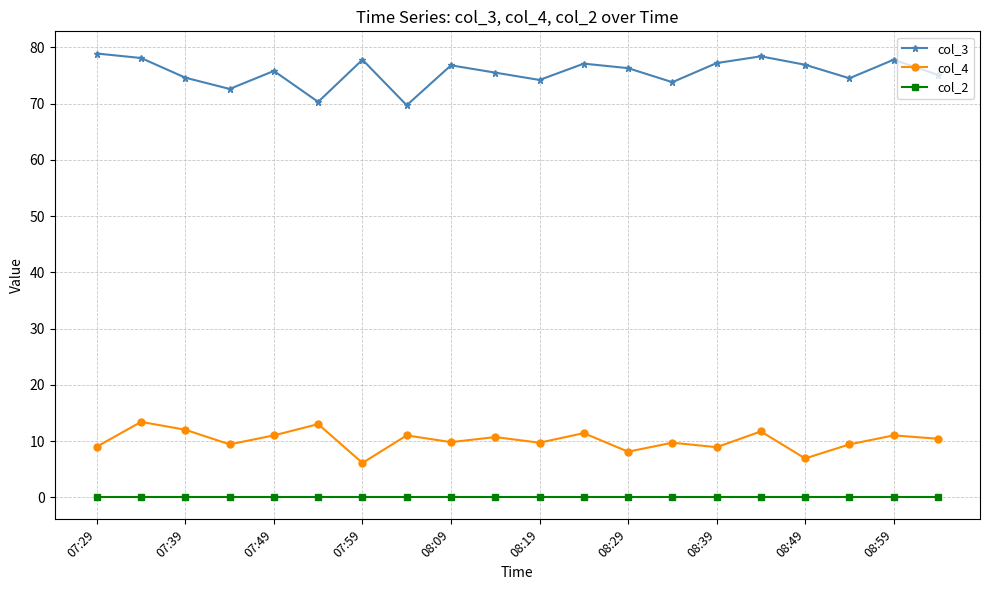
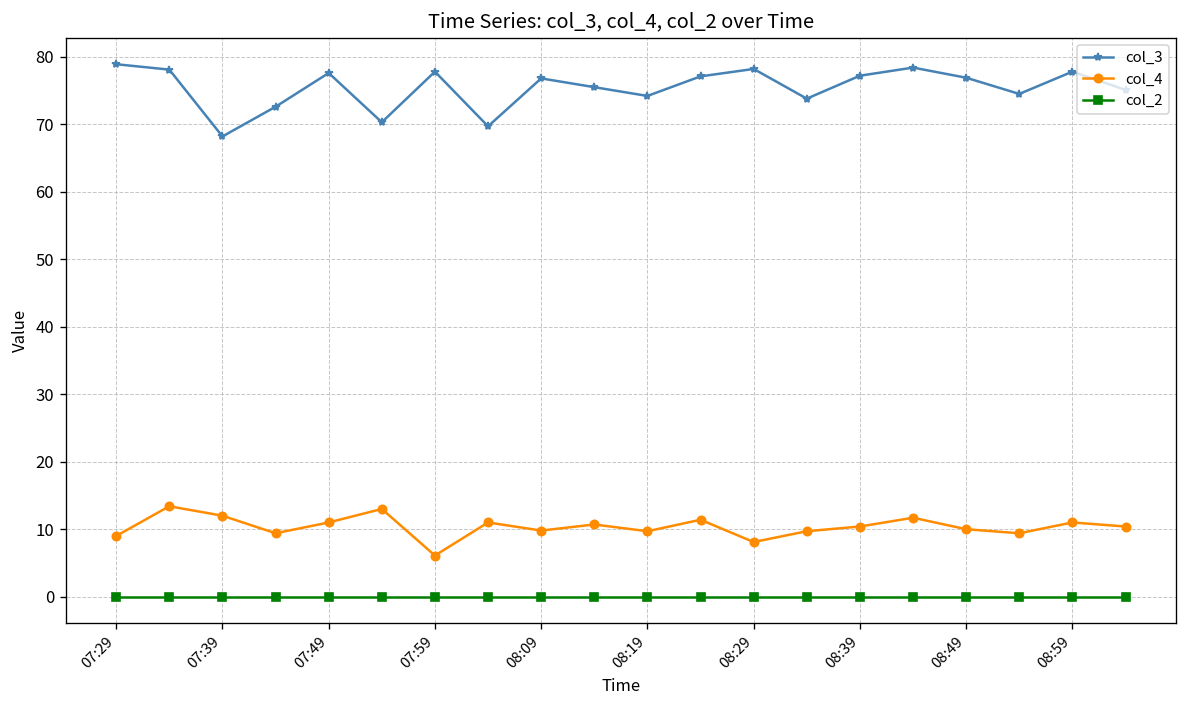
col_3, 07:39: 75 -> 68
col_3, 07:49: 76 -> 78
col_3, 08:29: 76 -> 78
col_4, 08:39: 9 -> 10
col_4, 08:49: 7 -> 10
